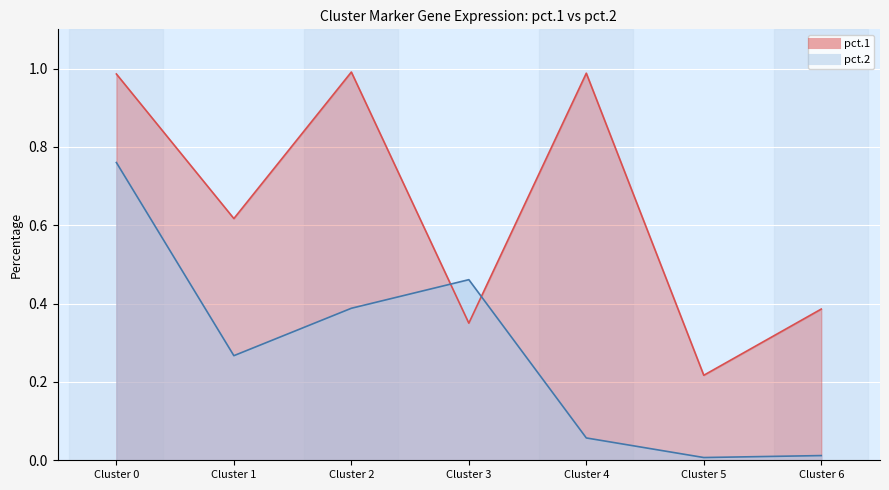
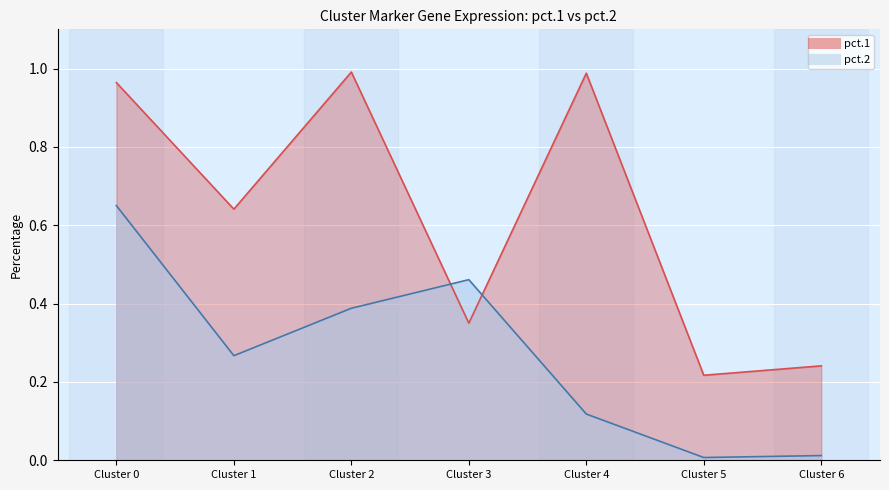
pct.1, Cluster 0: 0.99 -> 0.96
pct.2, Cluster 0: 0.76 -> 0.65
pct.1, Cluster 1: 0.62 -> 0.64
pct.2, Cluster 4: 0.06 -> 0.12
pct.1, Cluster 6: 0.39 -> 0.24
